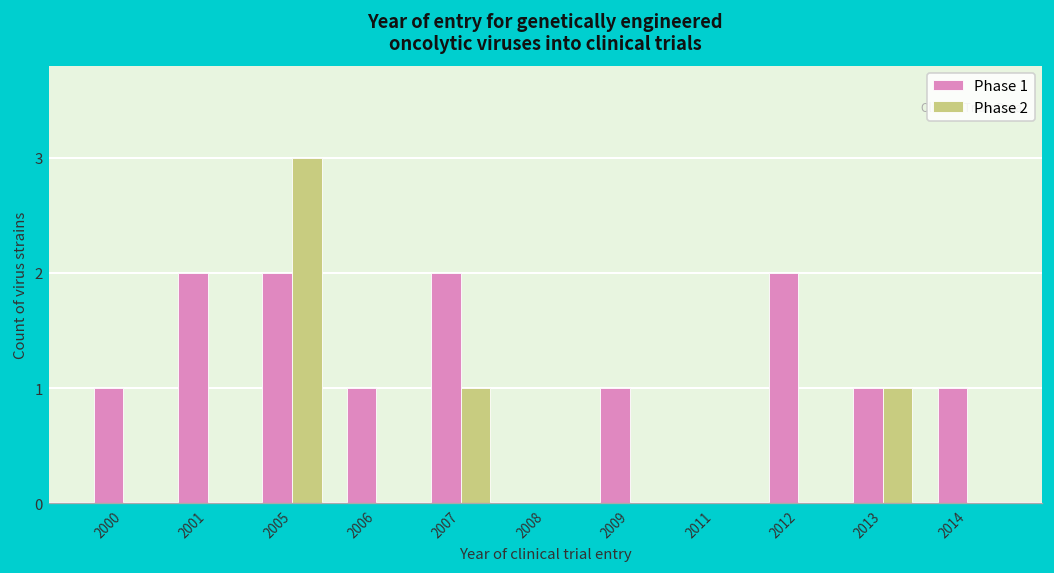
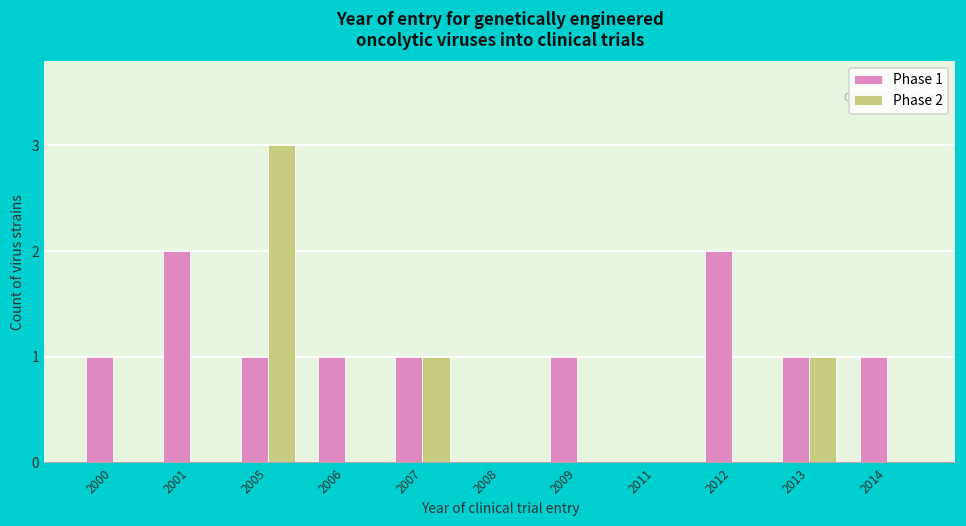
Phase 1, 2005: 2 -> 1
Phase 1, 2007: 2 -> 1
